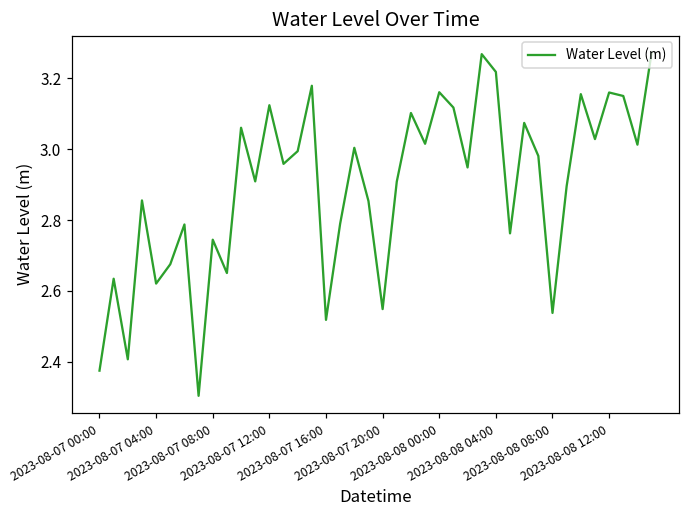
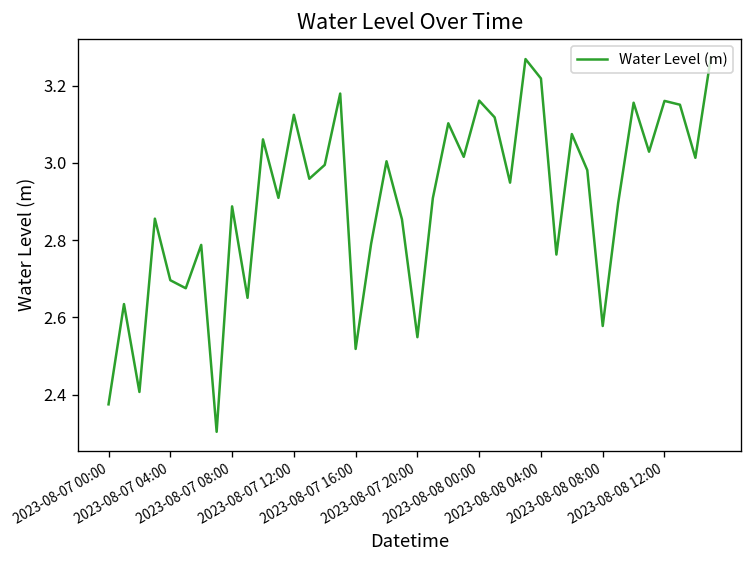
2023-08-07 04:00: 2.62 -> 2.70
2023-08-07 08:00: 2.74 -> 2.89
2023-08-08 08:00: 2.54 -> 2.58
